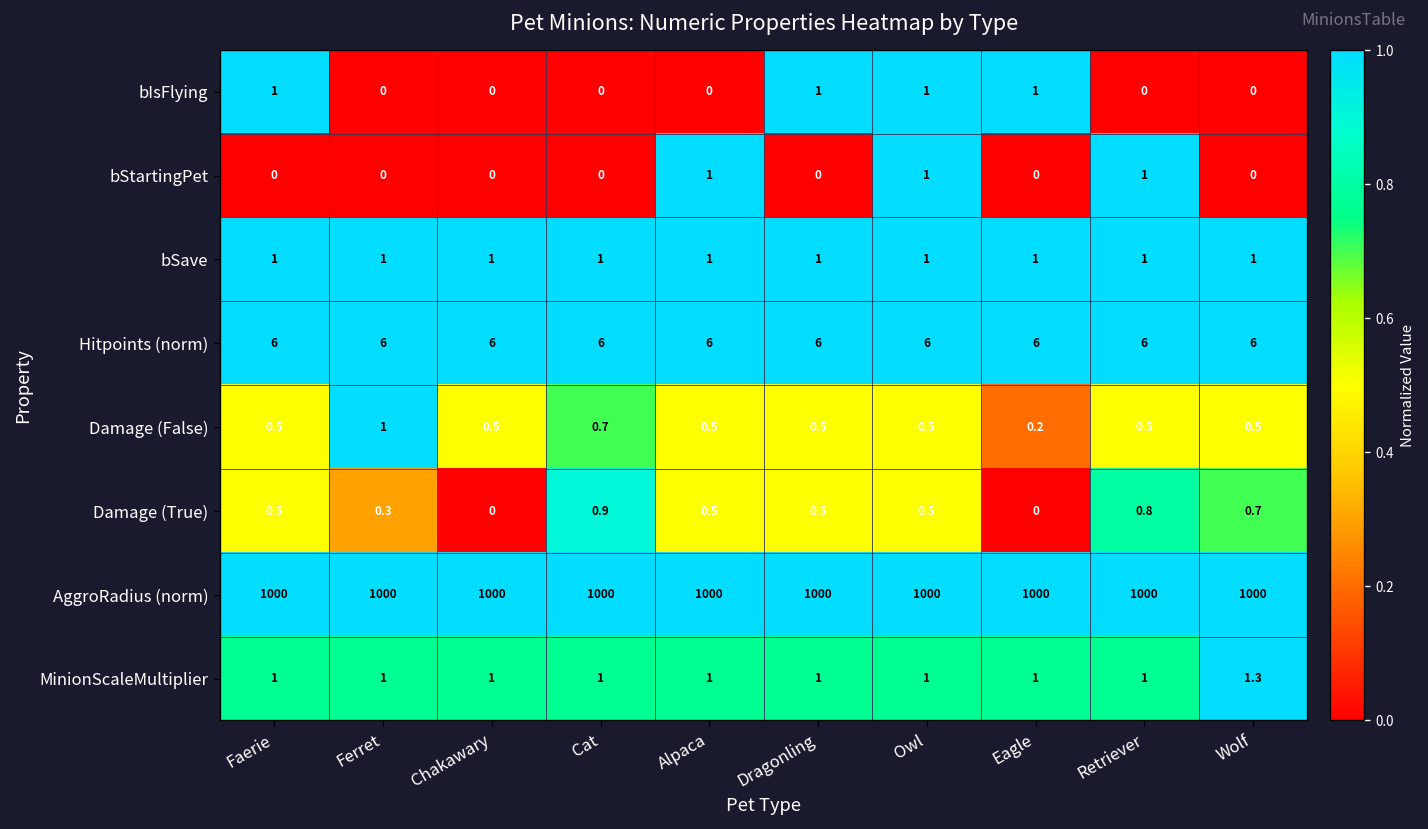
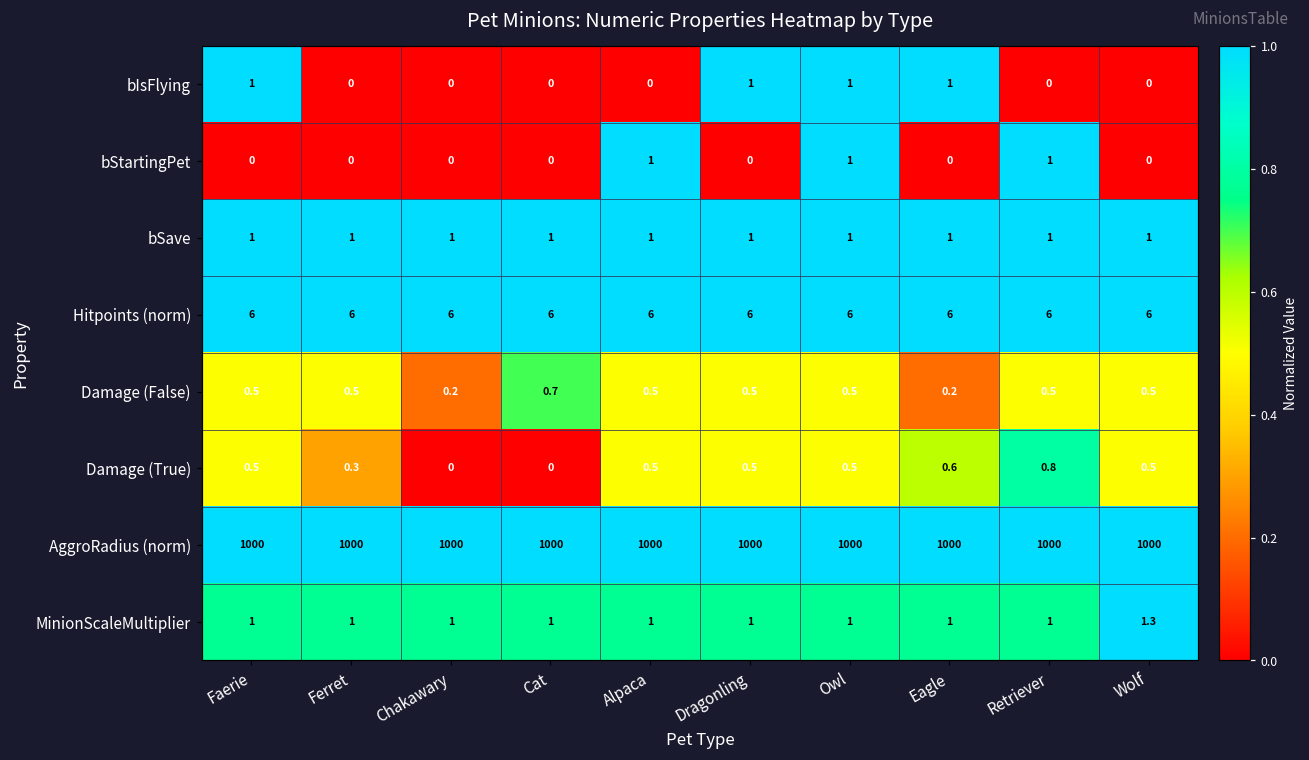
Damage (False), Ferret: 1 -> 0.5
Damage (False), Chakawary: 0.5 -> 0.2
Damage (True), Cat: 0.9 -> 0
Damage (True), Eagle: 0 -> 0.6
Damage (True), Wolf: 0.7 -> 0.5
